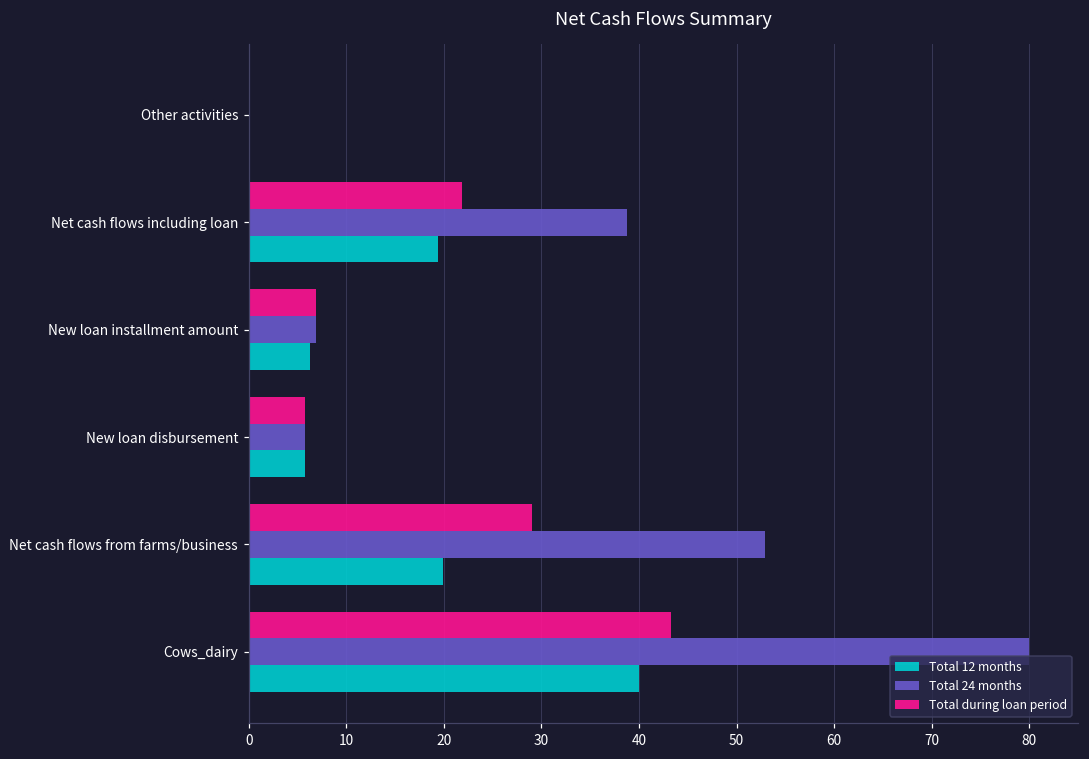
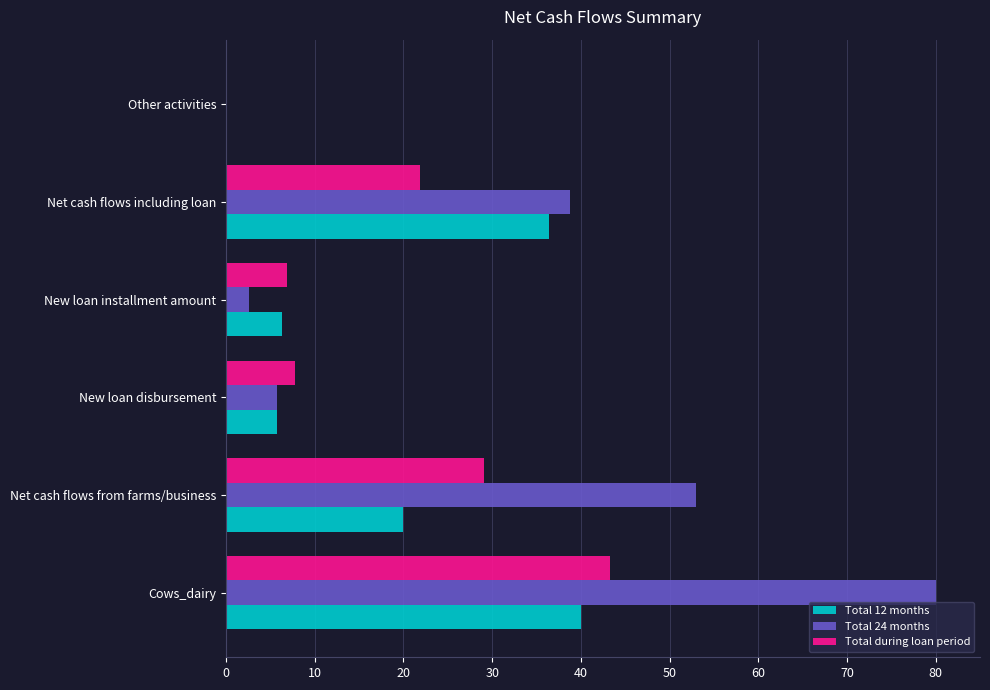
Total 12 months, Net cash flows including loan: 19 -> 36
Total 24 months, New loan installment amount: 7 -> 3
Total during loan period, New loan disbursement: 6 -> 8
